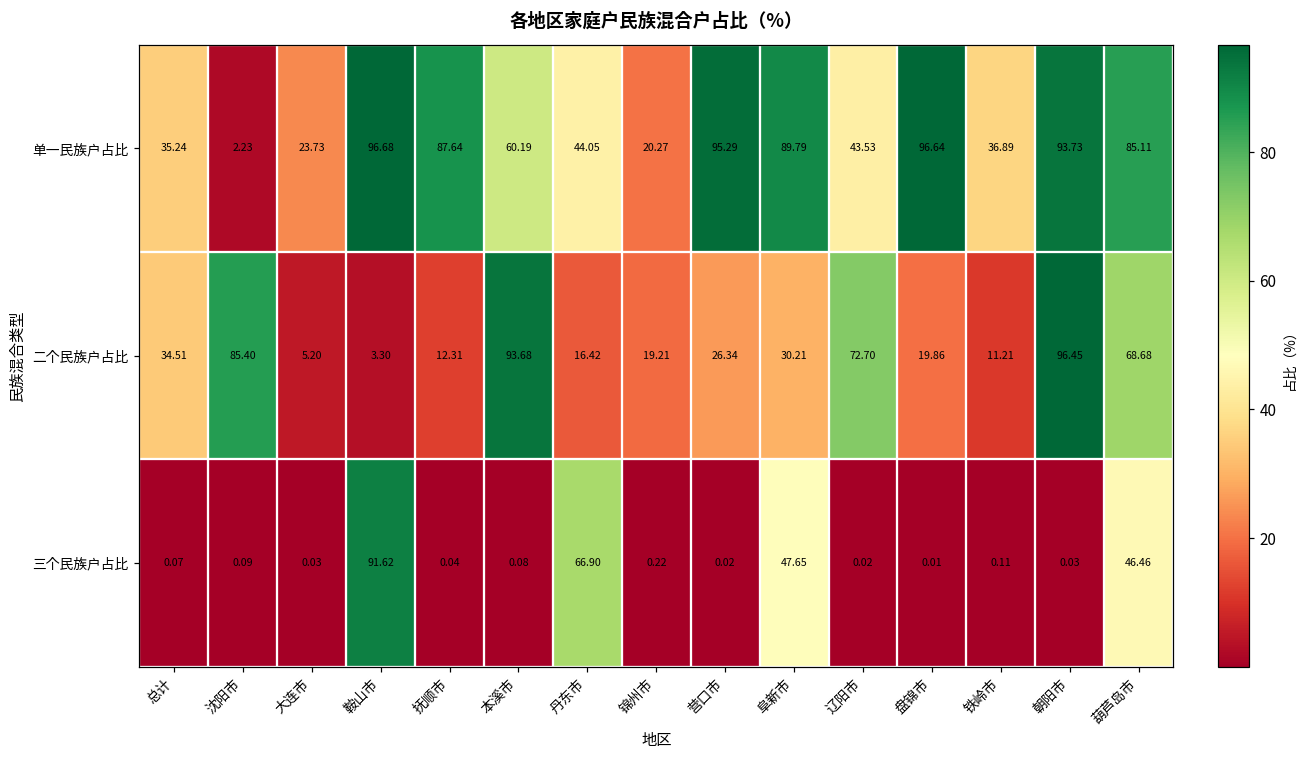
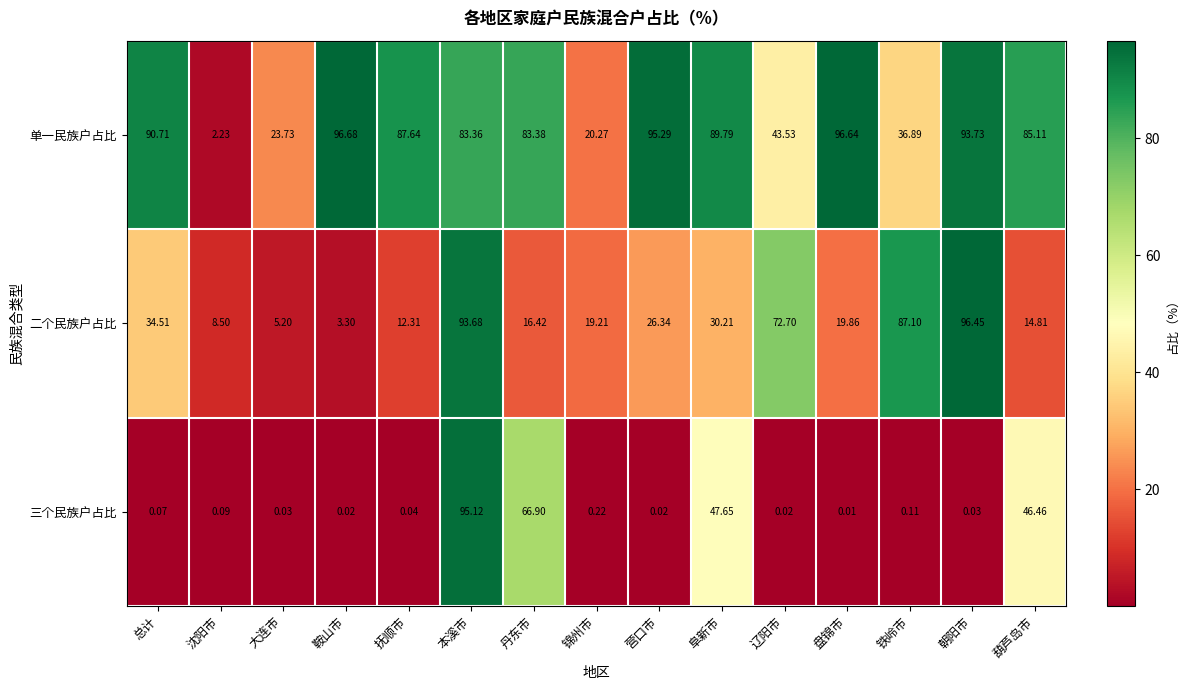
单一民族户占比, 总计: 35.24 -> 90.71
单一民族户占比, 本溪市: 60.19 -> 83.36
单一民族户占比, 丹东市: 44.05 -> 83.38
二个民族户占比, 沈阳市: 85.40 -> 8.50
二个民族户占比, 铁岭市: 11.21 -> 87.10
二个民族户占比, 葫芦岛市: 68.68 -> 14.81
三个民族户占比, 鞍山市: 91.62 -> 0.02
三个民族户占比, 本溪市: 0.08 -> 95.12
